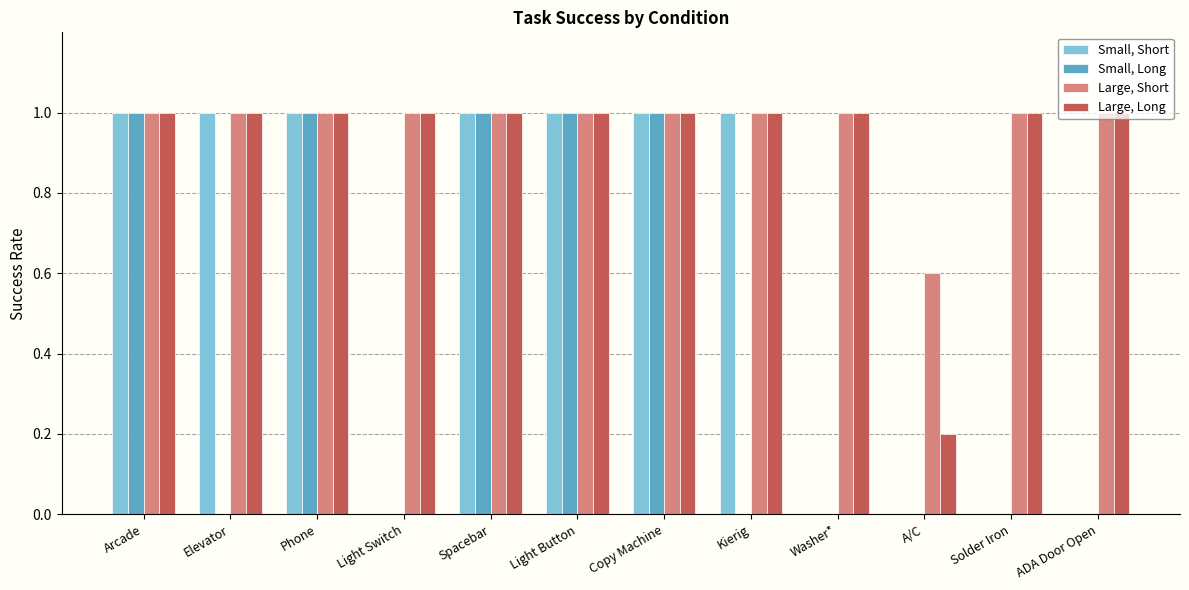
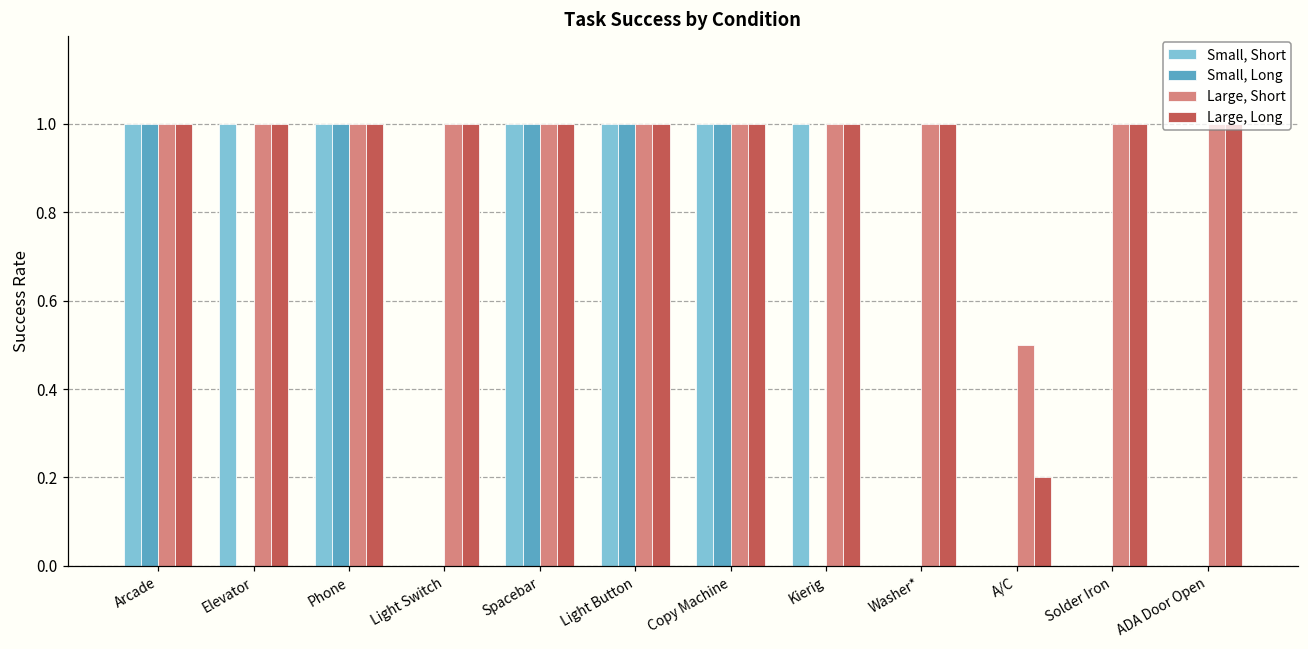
Large, Short, A/C: 0.6 -> 0.5
